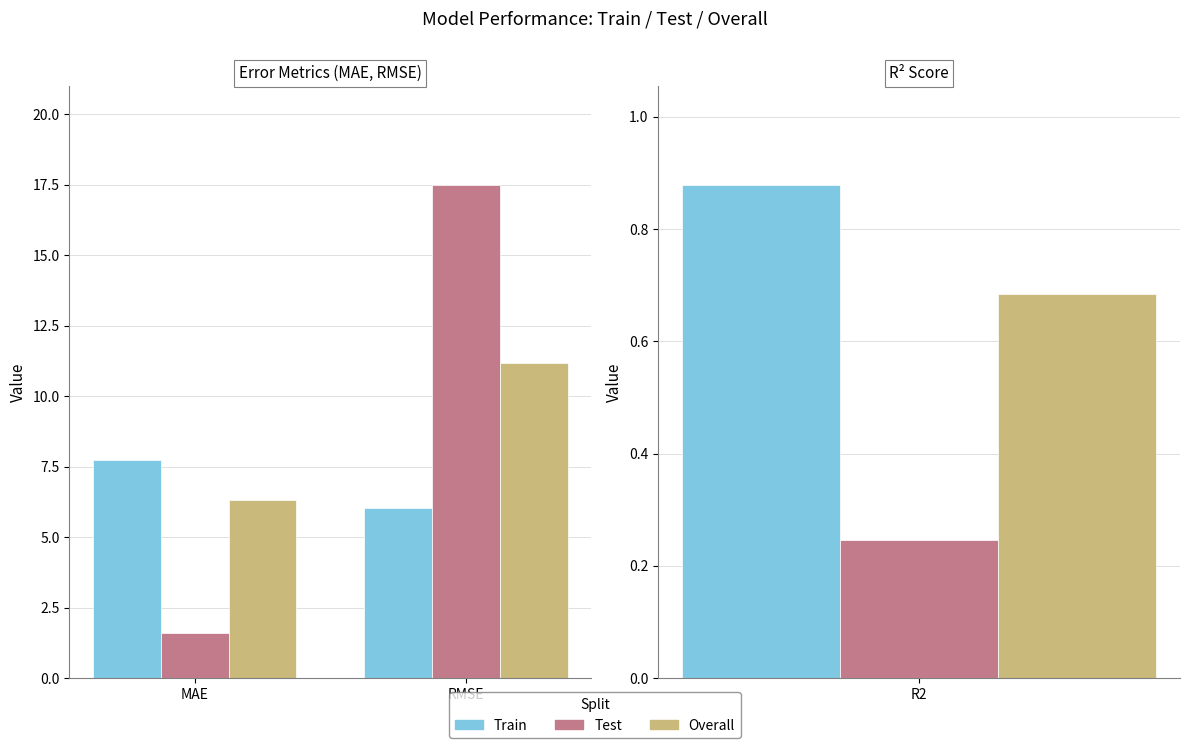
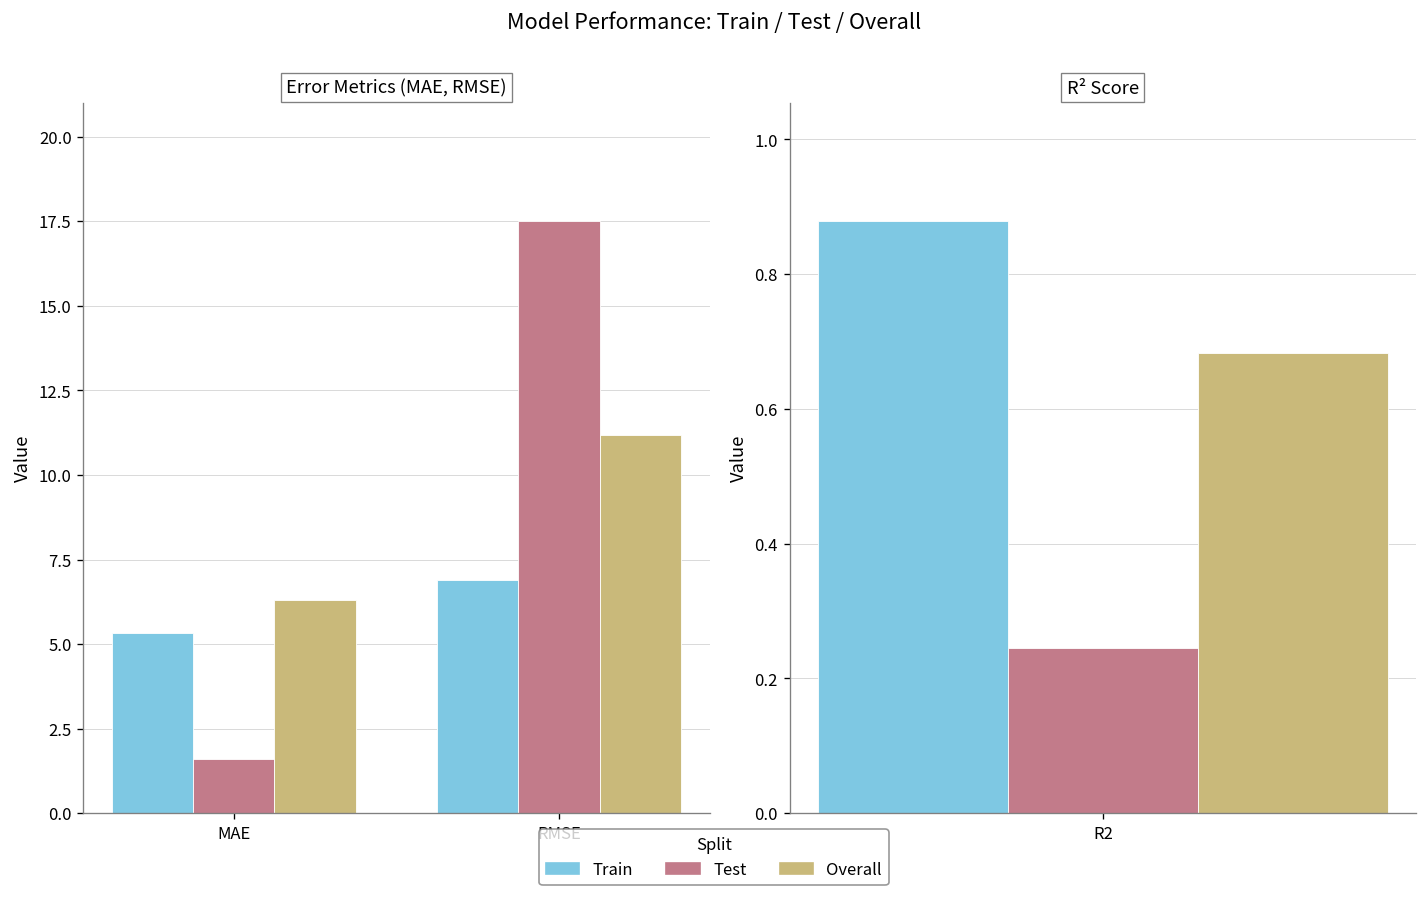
Error Metrics (MAE, RMSE), Train, MAE: 7.7 -> 5.3
Error Metrics (MAE, RMSE), Train, RMSE: 6.0 -> 6.9
